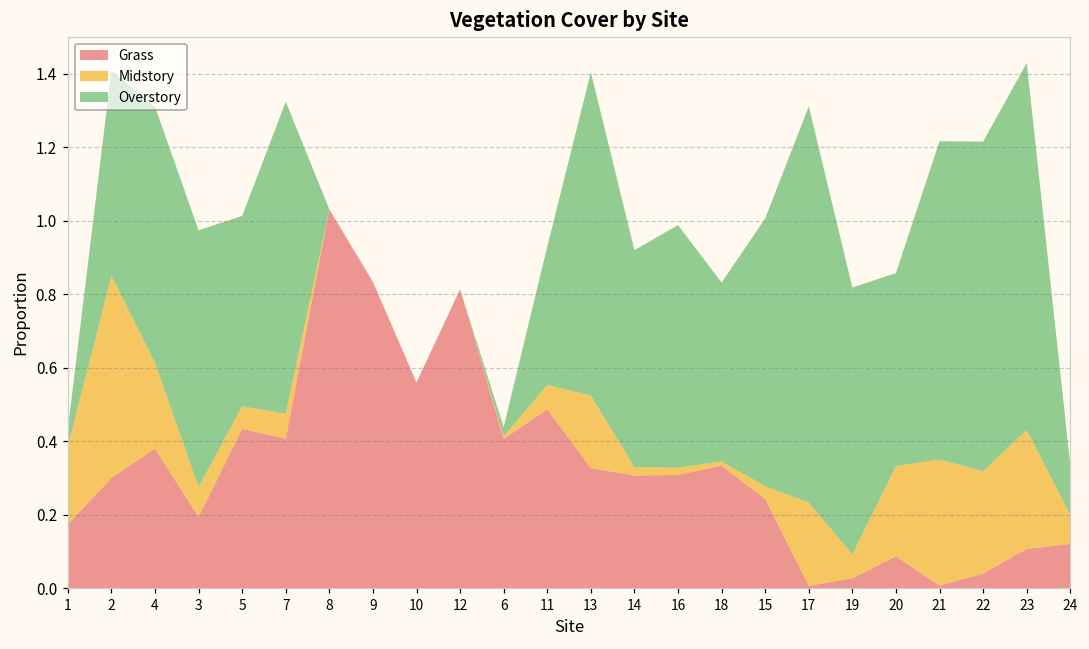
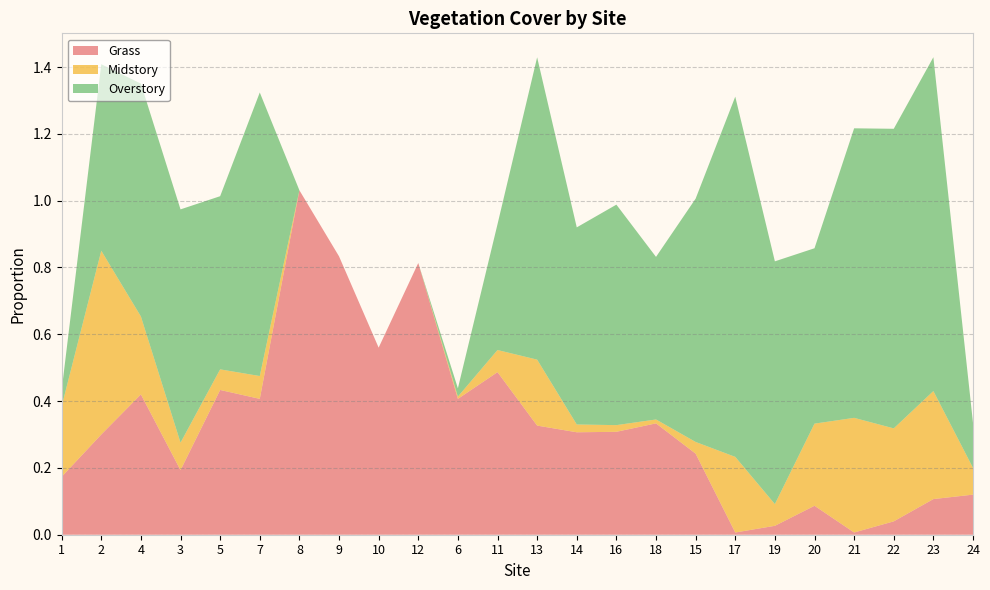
Grass, 4: 0.38 -> 0.42
Overstory, 13: 0.88 -> 0.90
